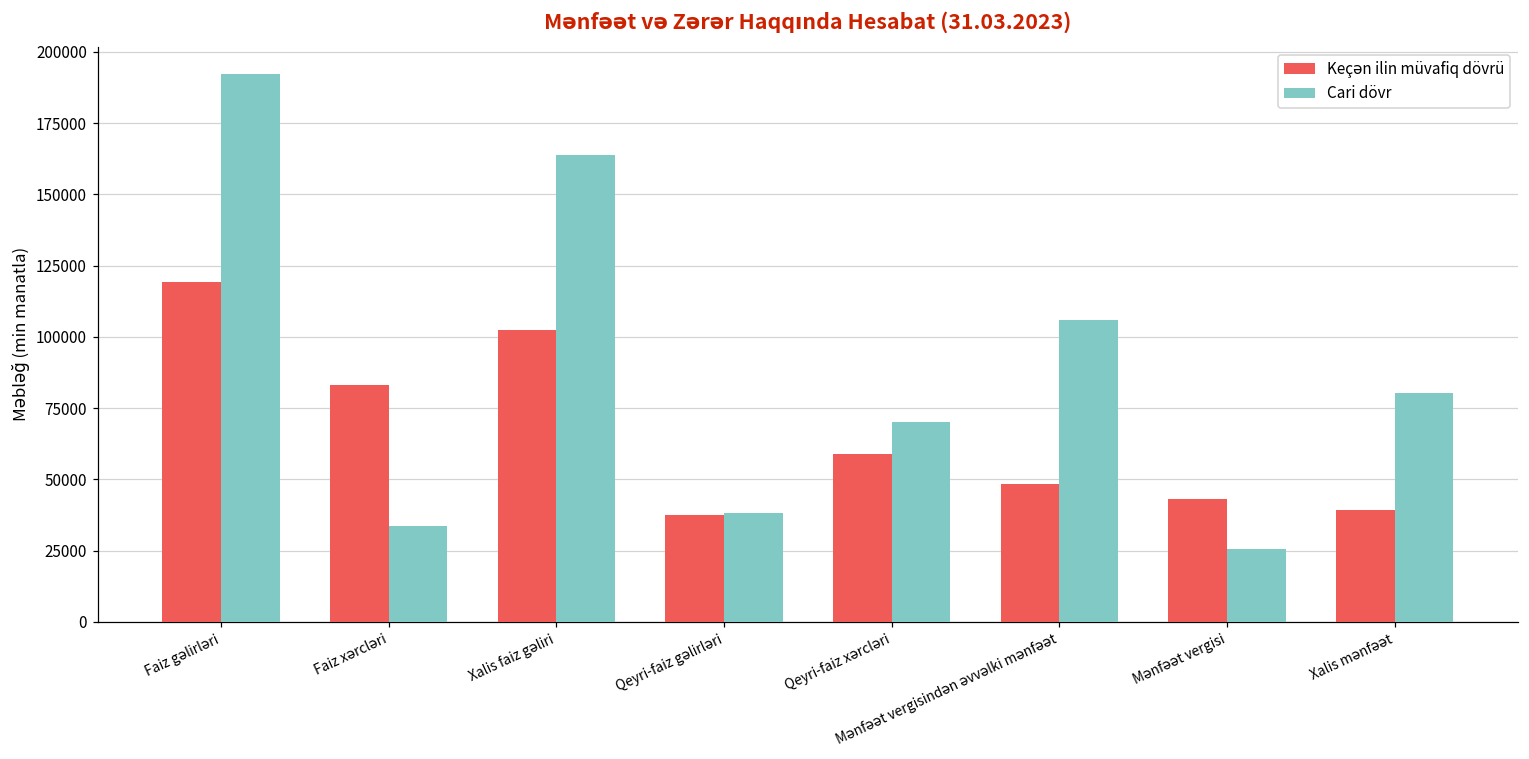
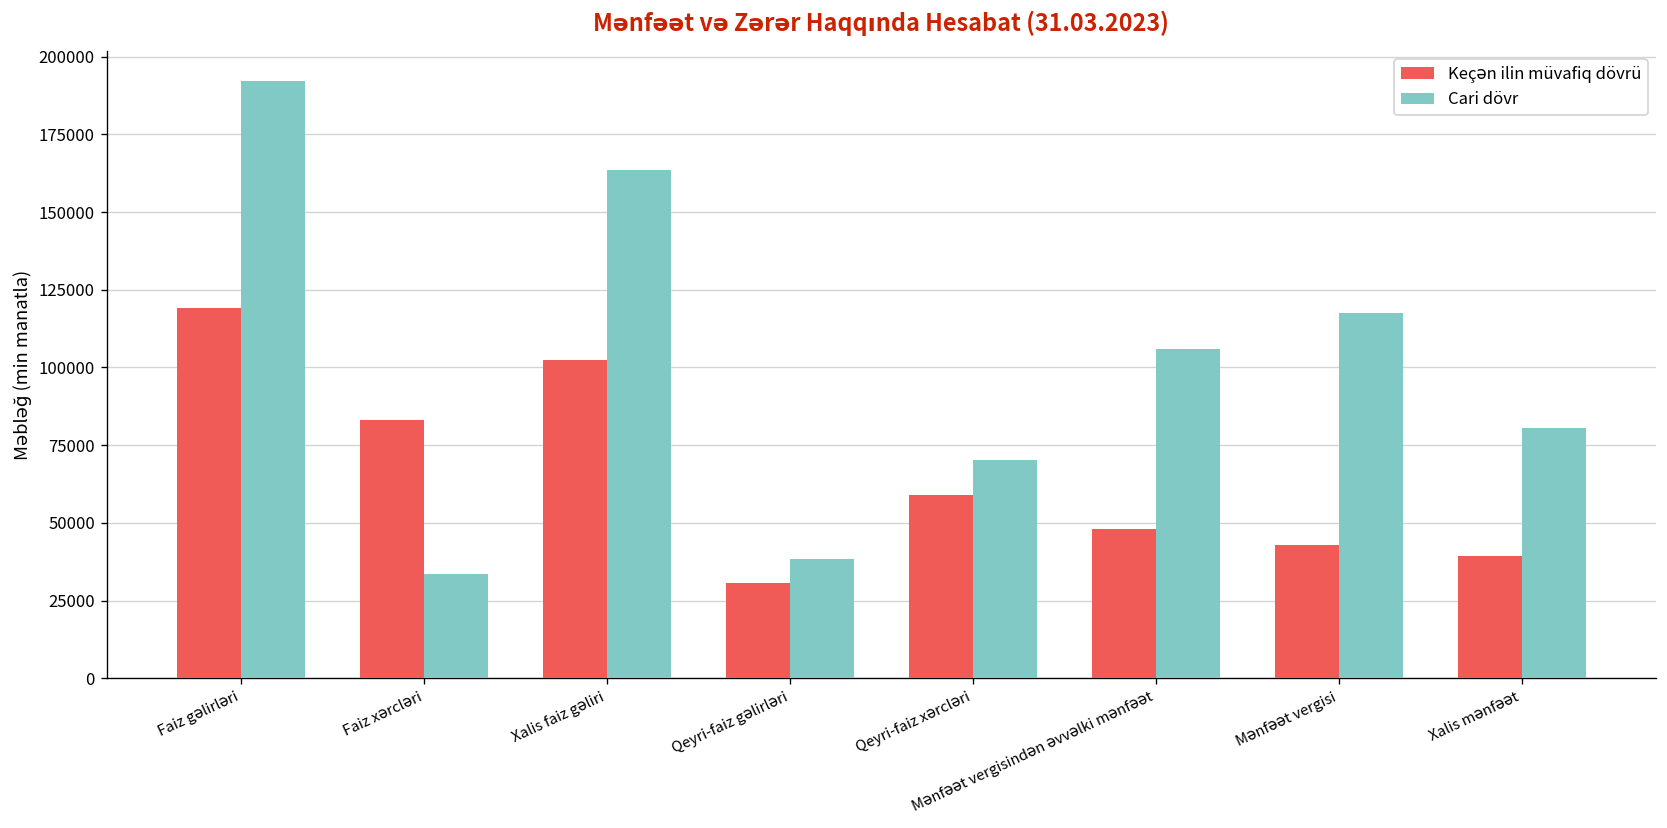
Keçən ilin müvafiq dövrü, Qeyri-faiz gəlirləri: 37000 -> 31000
Cari dövr, Mənfəət vergisi: 26000 -> 117000
